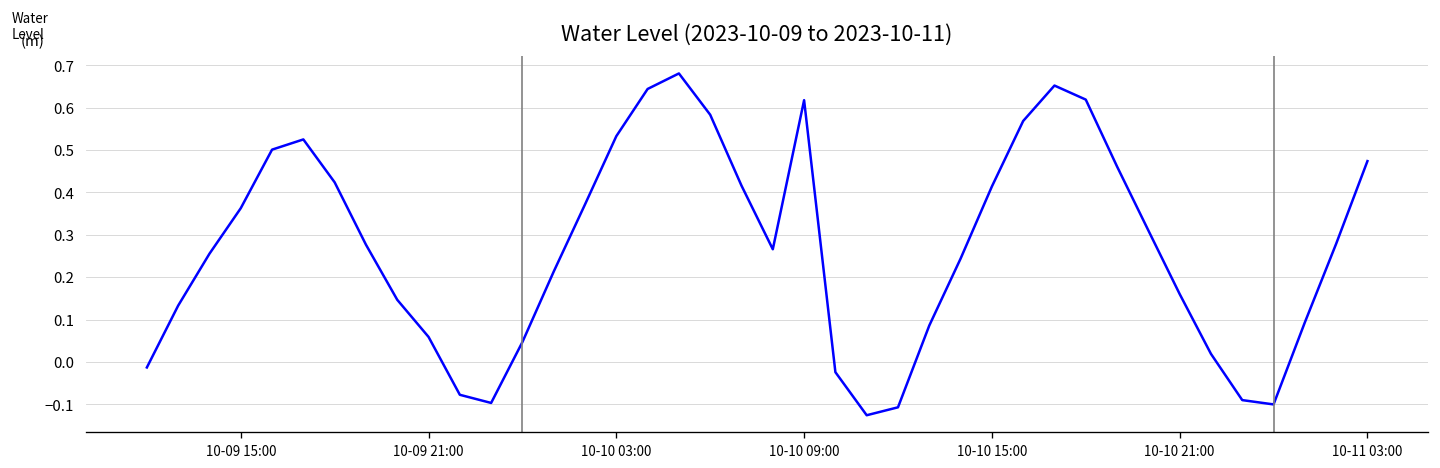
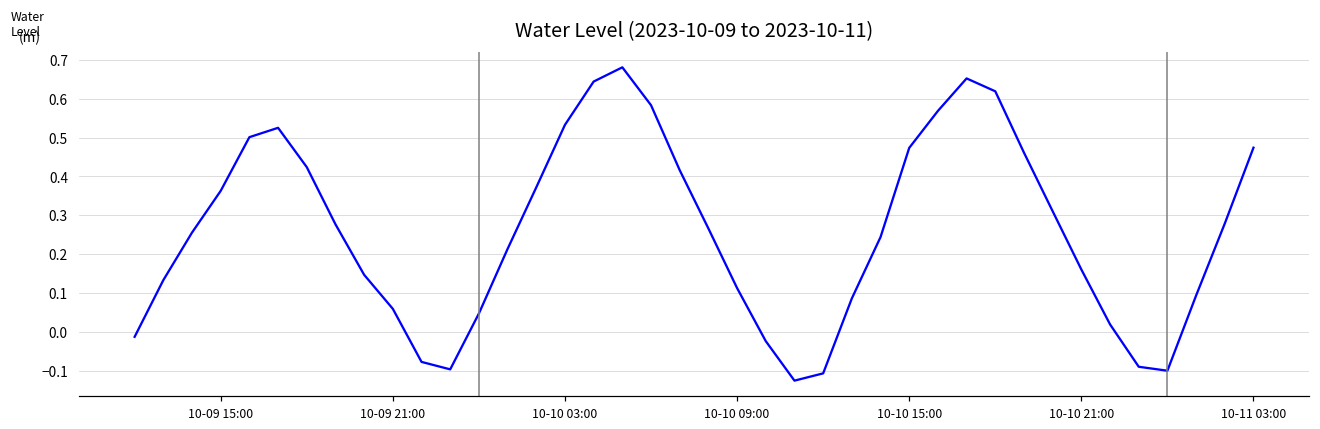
10-10 09:00: 0.62 -> 0.11
10-10 15:00: 0.41 -> 0.47
